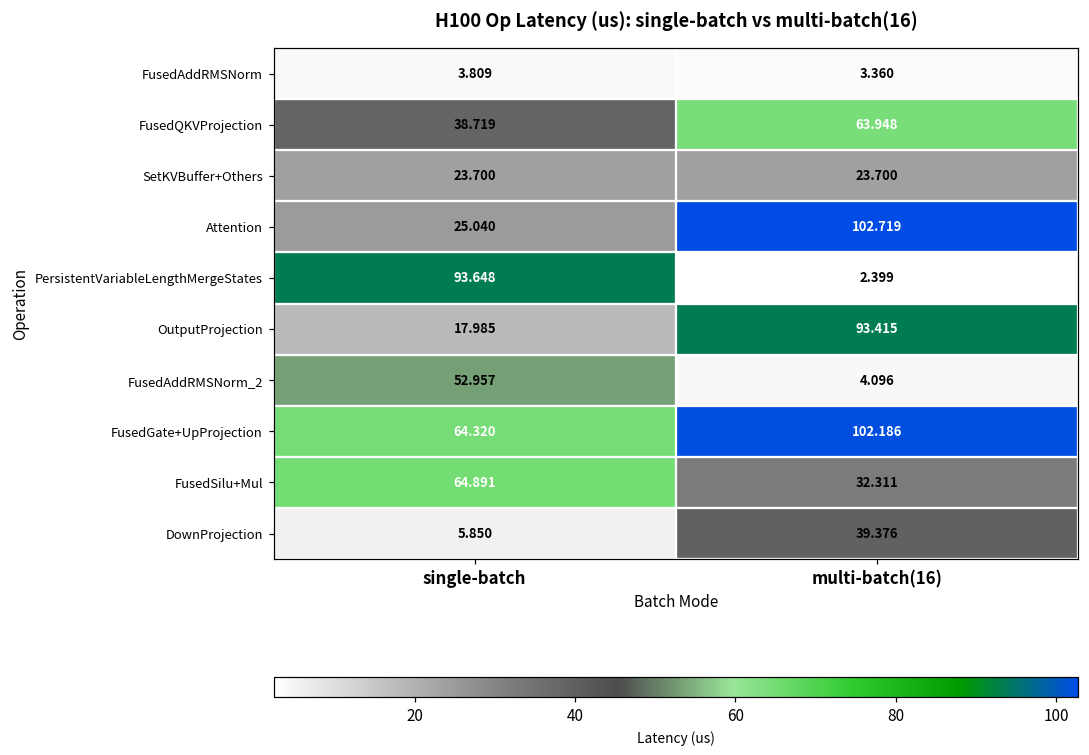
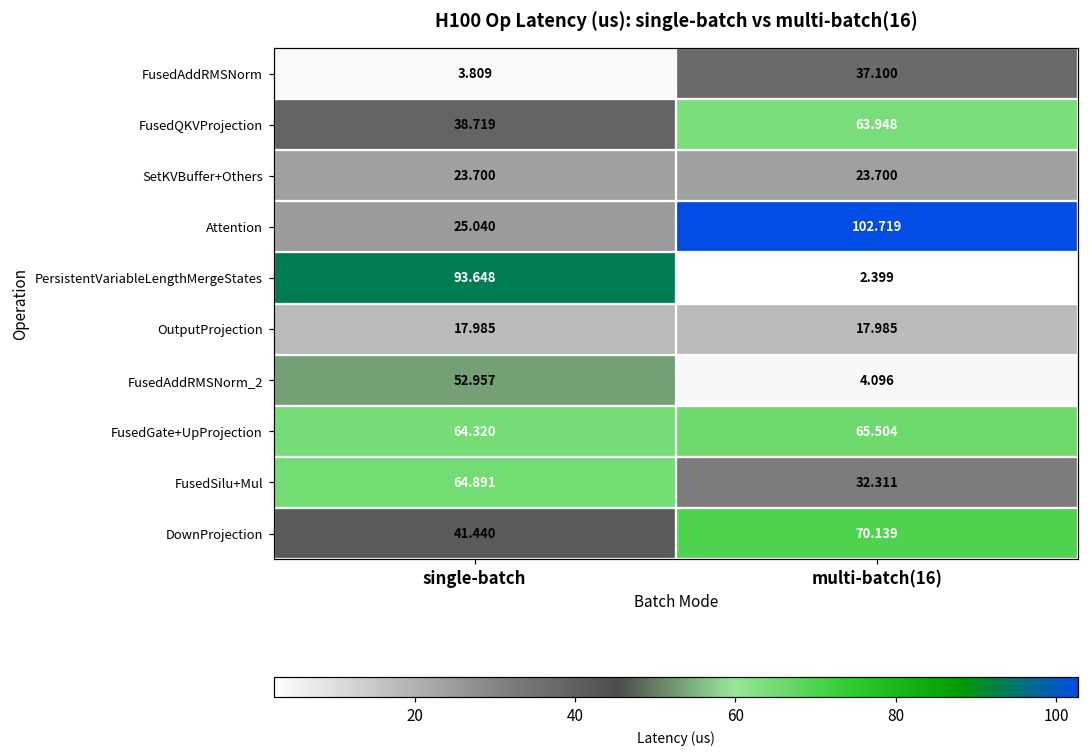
FusedAddRMSNorm, multi-batch(16): 3.360 -> 37.100
OutputProjection, multi-batch(16): 93.415 -> 17.985
FusedGate+UpProjection, multi-batch(16): 102.186 -> 65.504
DownProjection, single-batch: 5.850 -> 41.440
DownProjection, multi-batch(16): 39.376 -> 70.139
